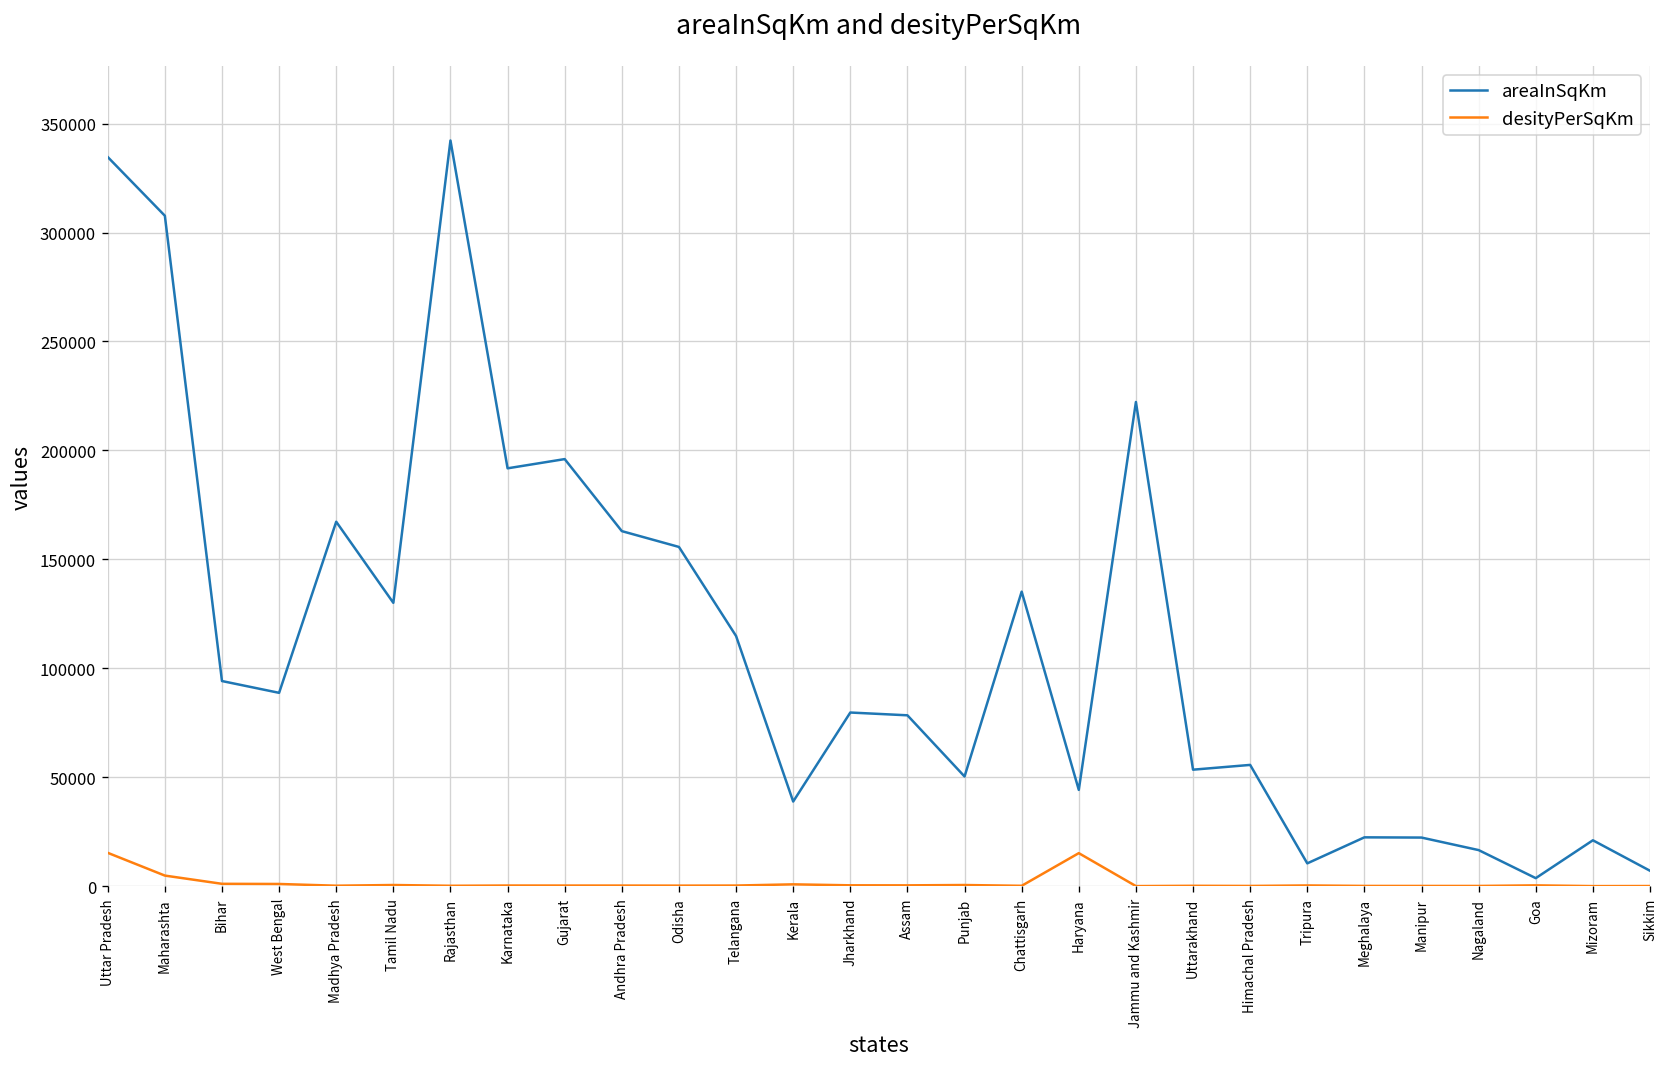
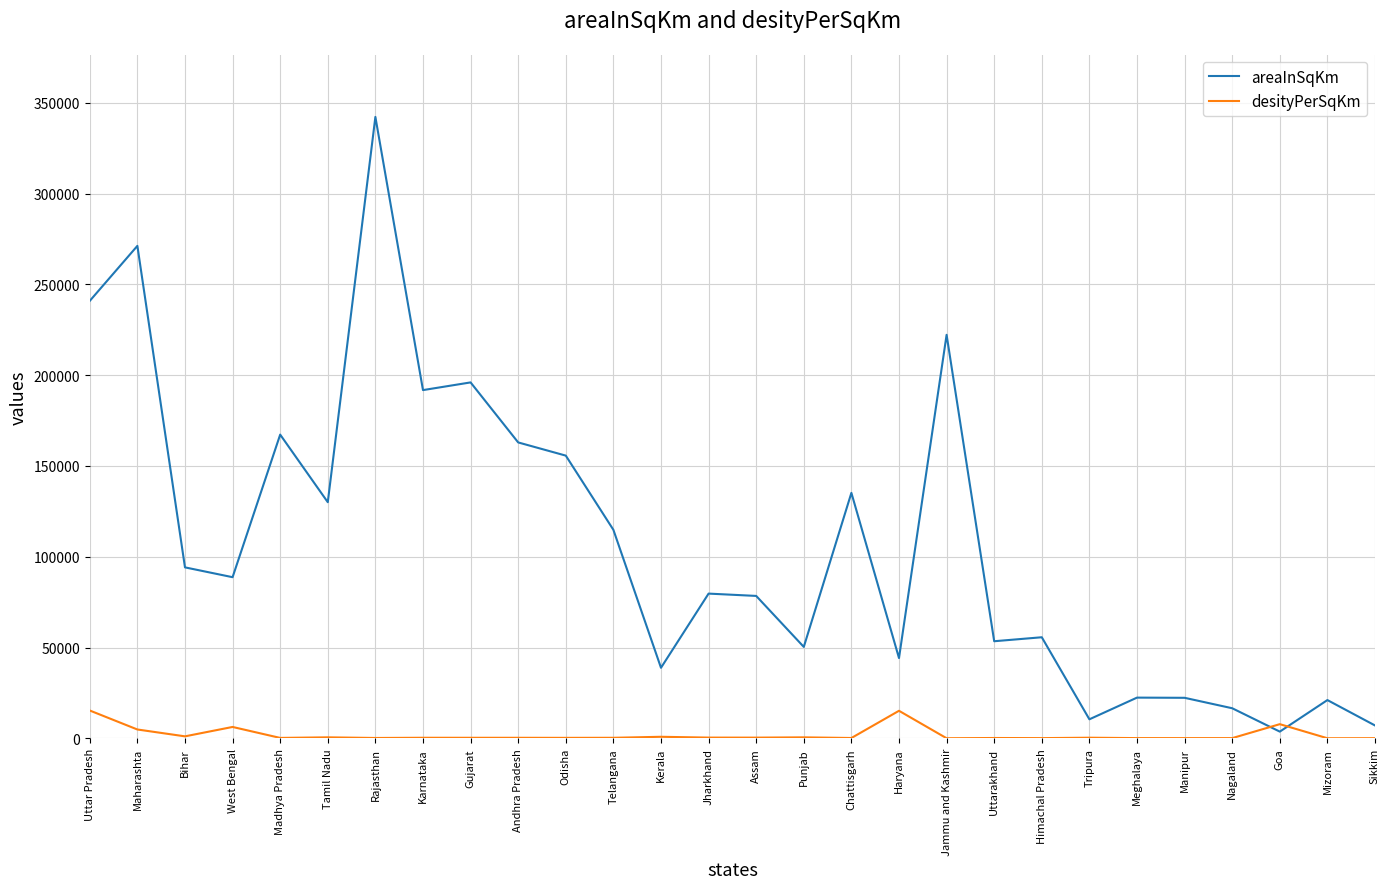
areaInSqKm, Uttar Pradesh: 335000 -> 241000
areaInSqKm, Maharashta: 308000 -> 271000
desityPerSqKm, West Bengal: 1000 -> 6000
desityPerSqKm, Goa: 0 -> 8000
